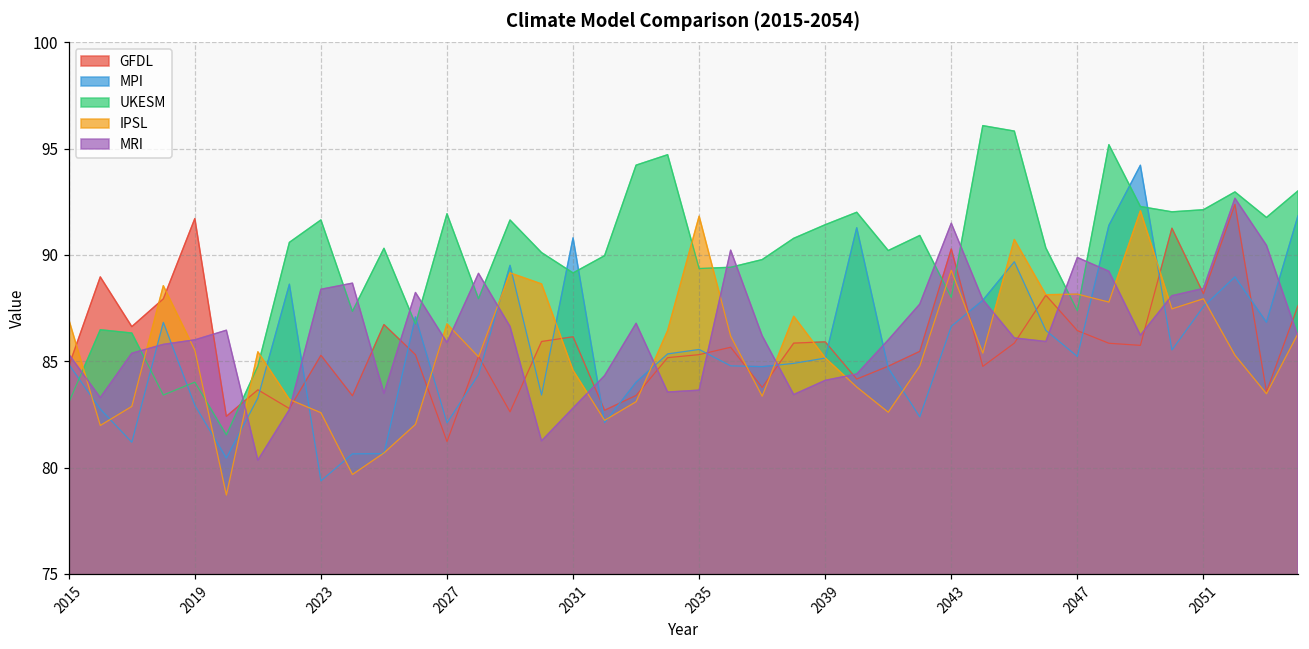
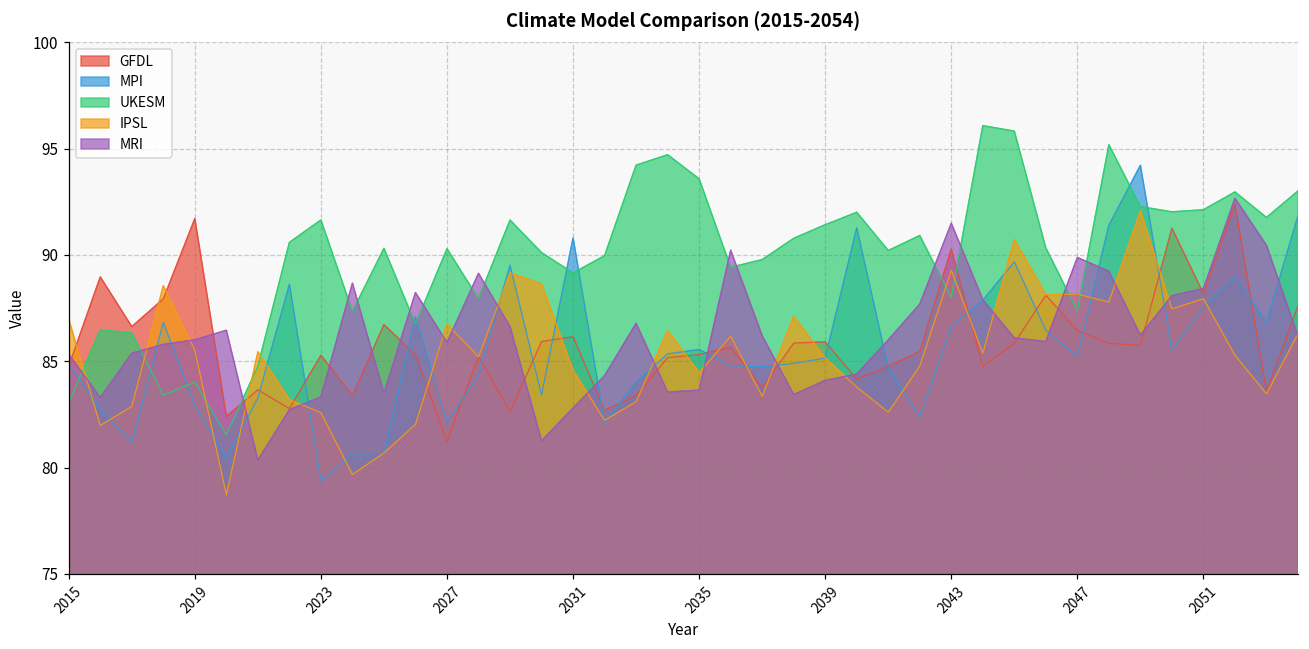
MRI, 2023: 88.4 -> 83.3
UKESM, 2027: 91.9 -> 90.3
UKESM, 2035: 89.4 -> 93.6
IPSL, 2035: 91.8 -> 84.5
